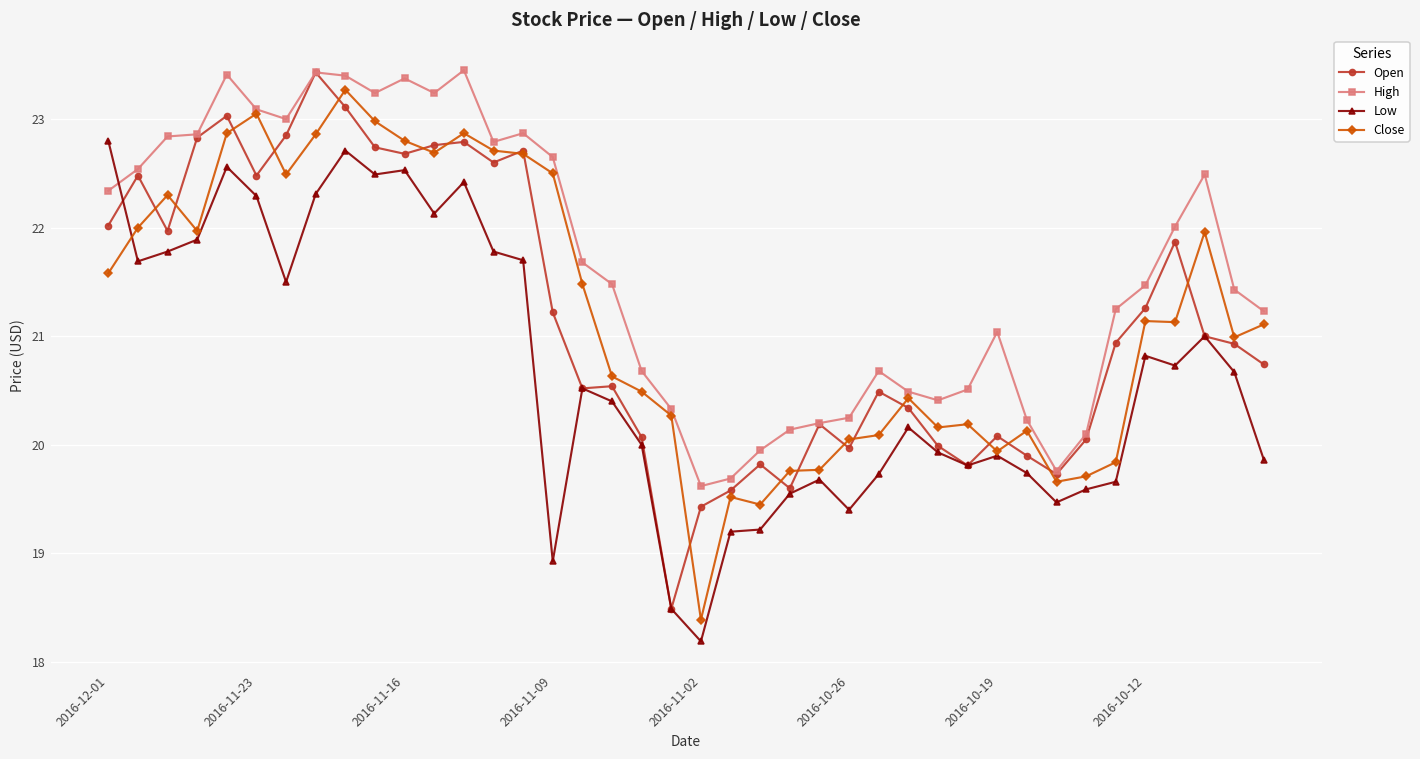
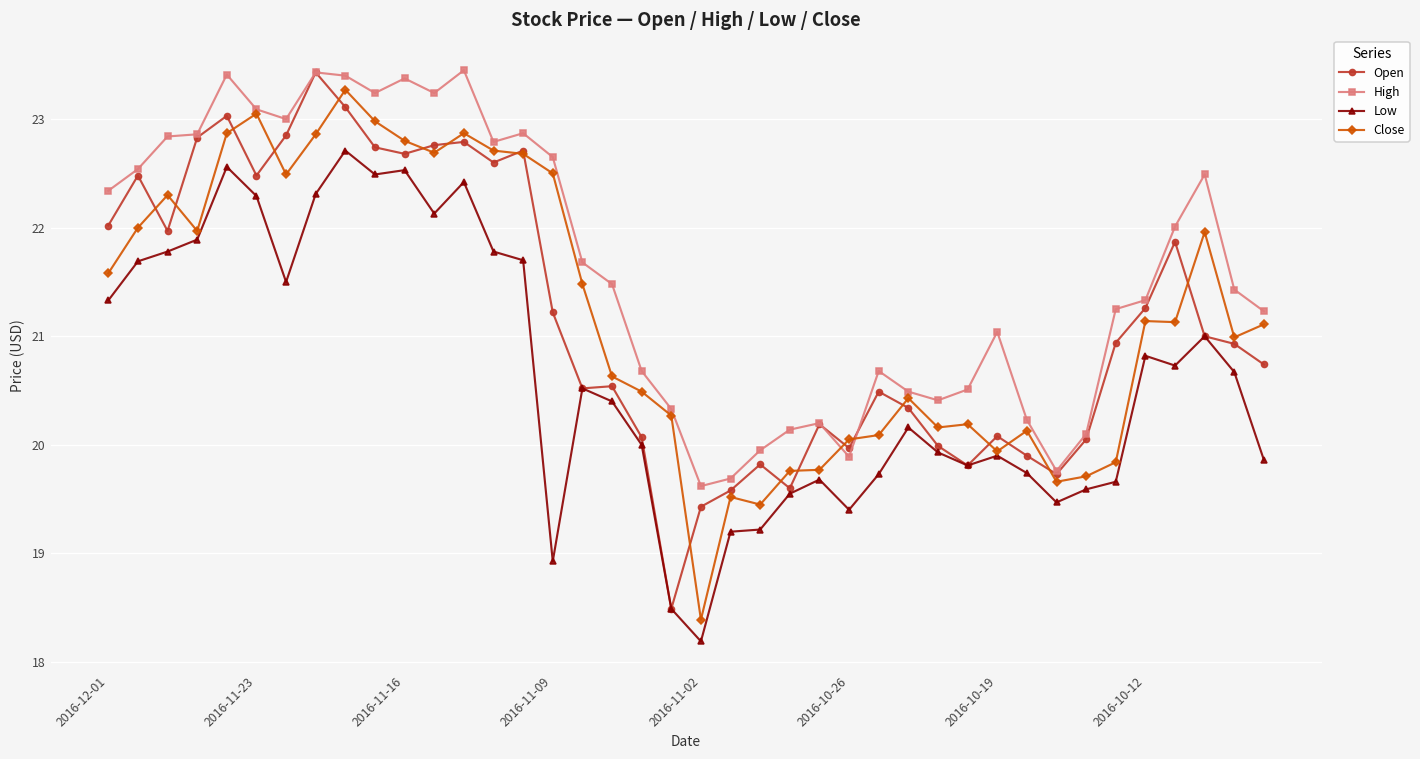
Low, 2016-12-01: 22.8 -> 21.3
High, 2016-10-26: 20.3 -> 19.9
High, 2016-10-12: 21.5 -> 21.3
